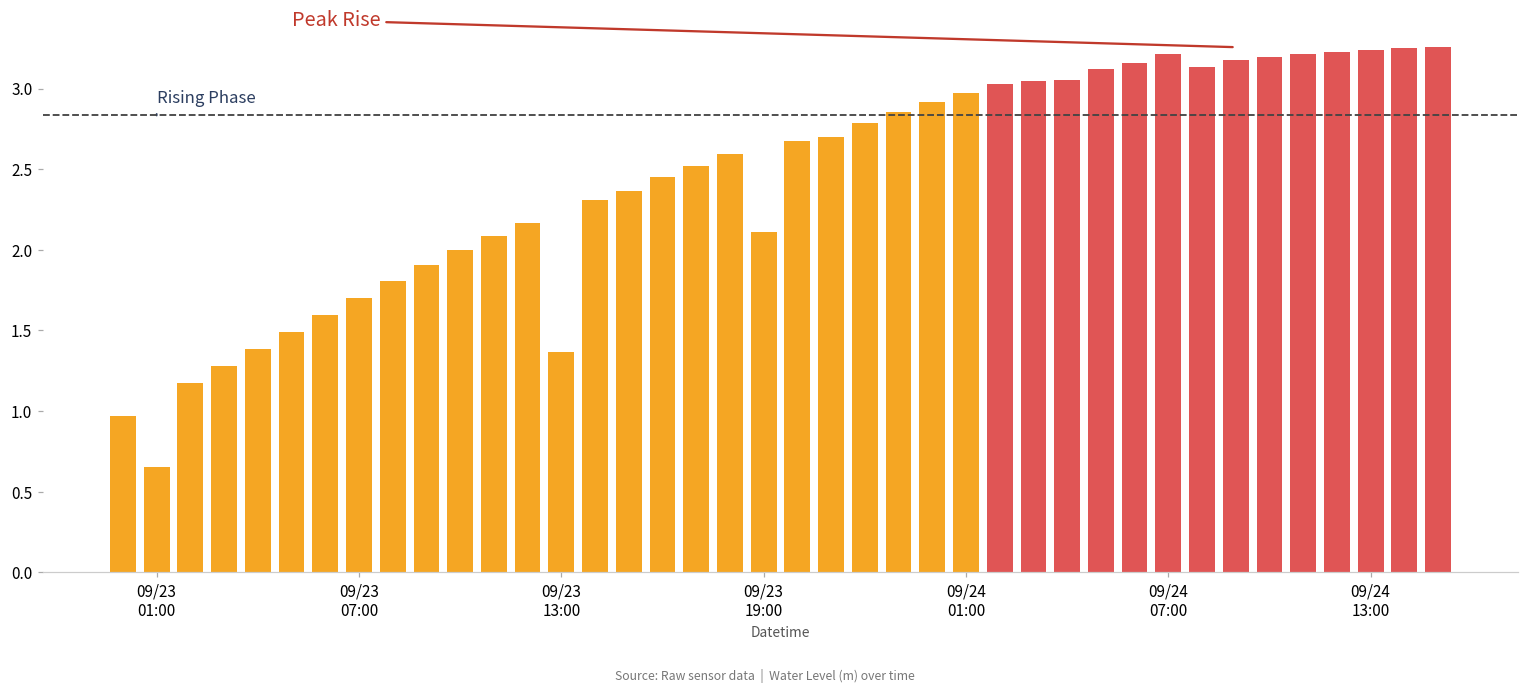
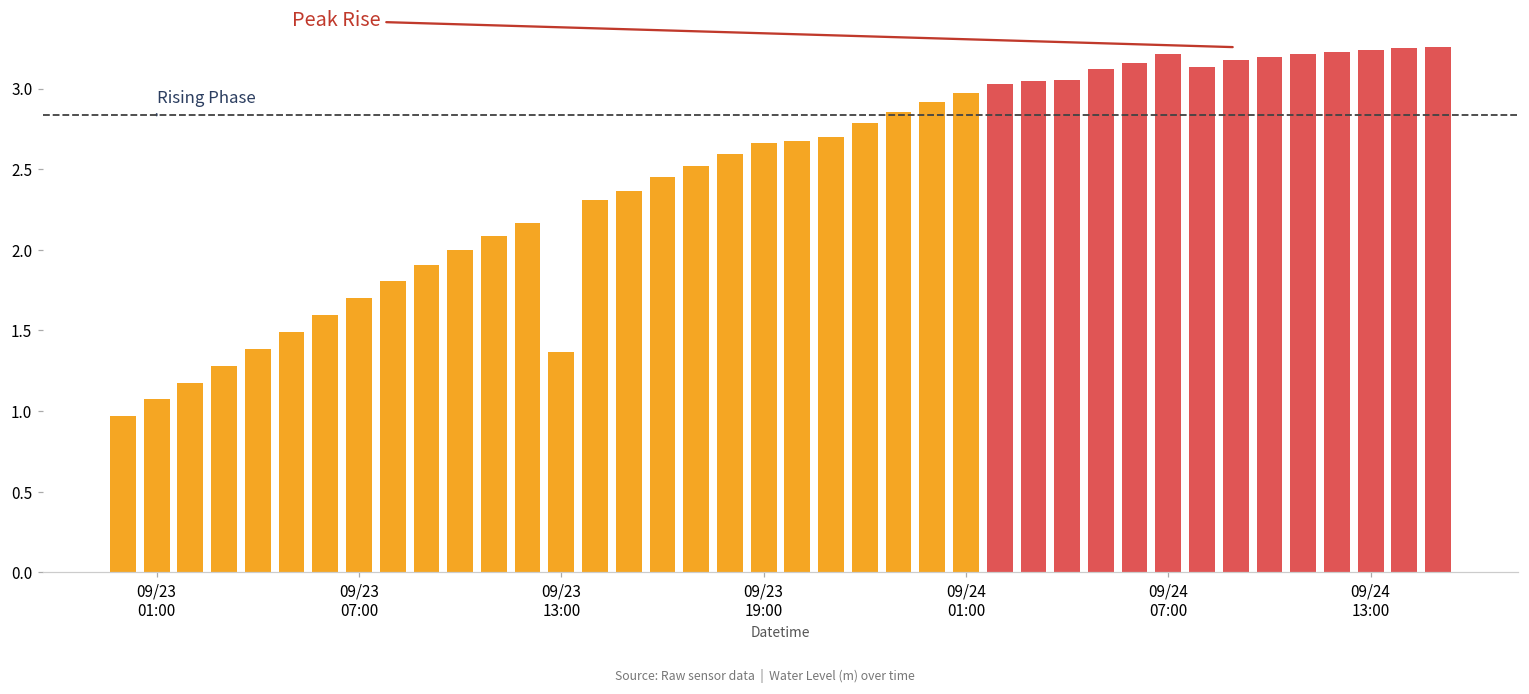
09/23 01:00: 0.65 -> 1.07
09/23 19:00: 2.11 -> 2.66
